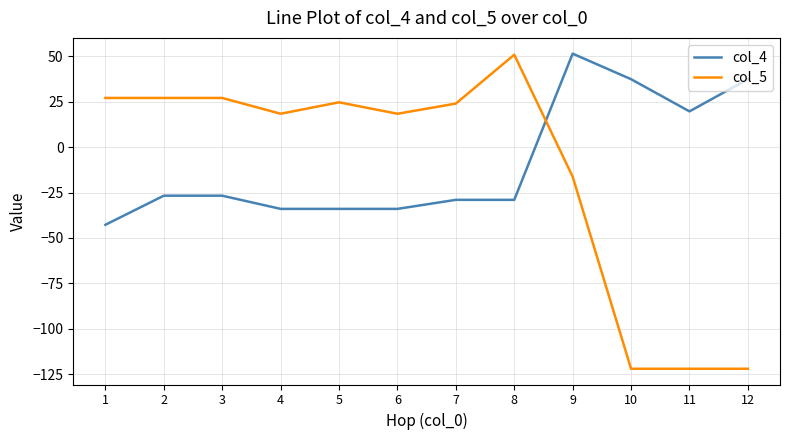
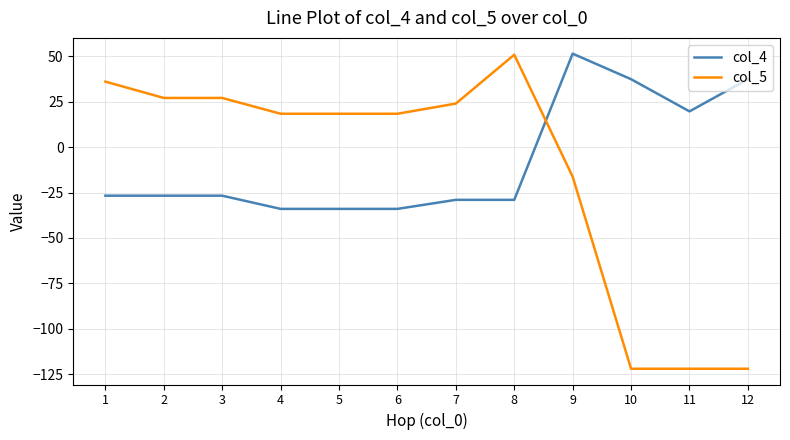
col_4, 1: -43 -> -27
col_5, 1: 27 -> 36
col_5, 5: 25 -> 18
